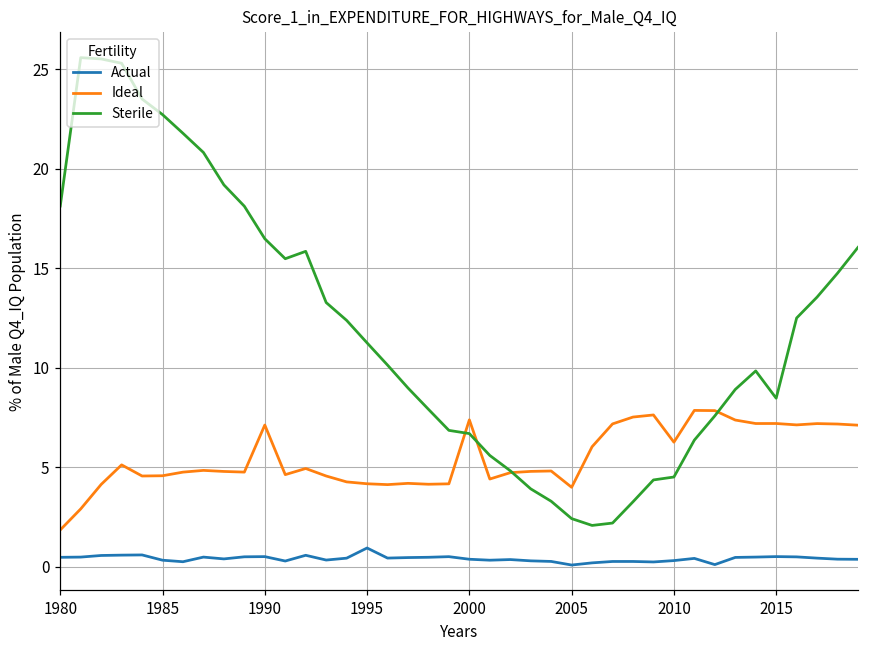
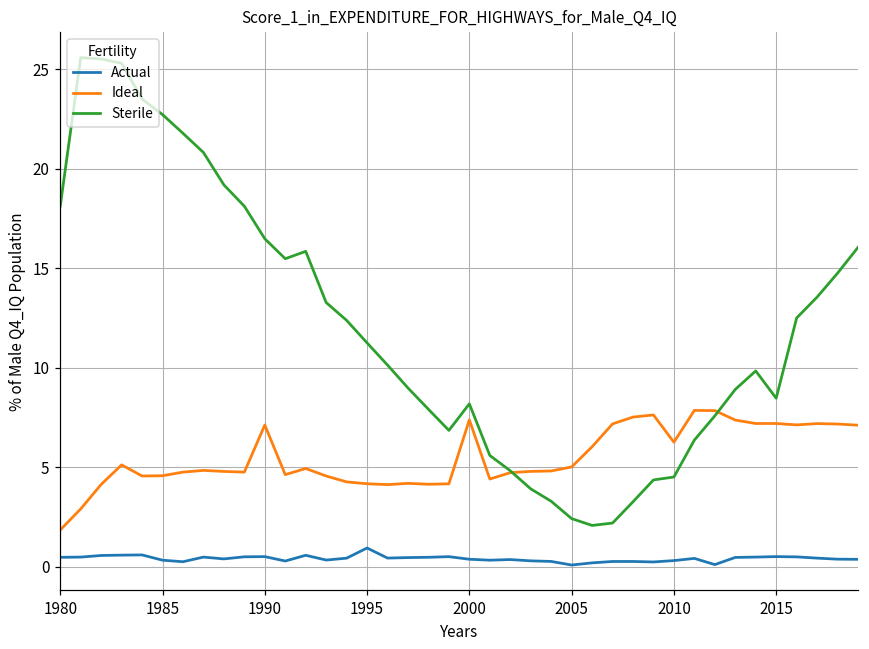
Sterile, 2000: 6.7 -> 8.2
Ideal, 2005: 4.0 -> 5.0
